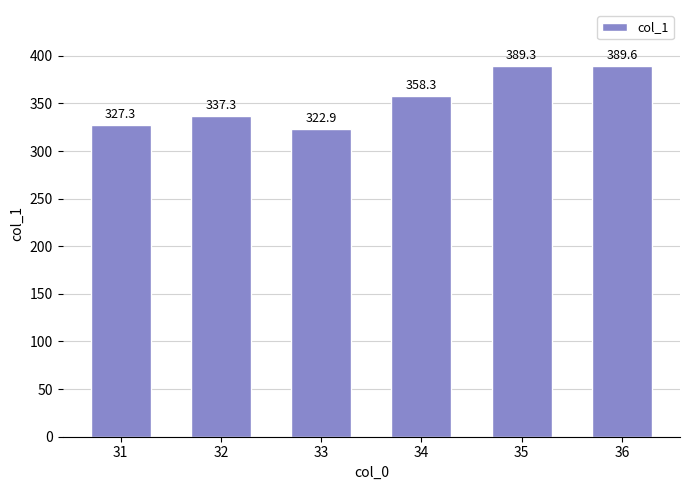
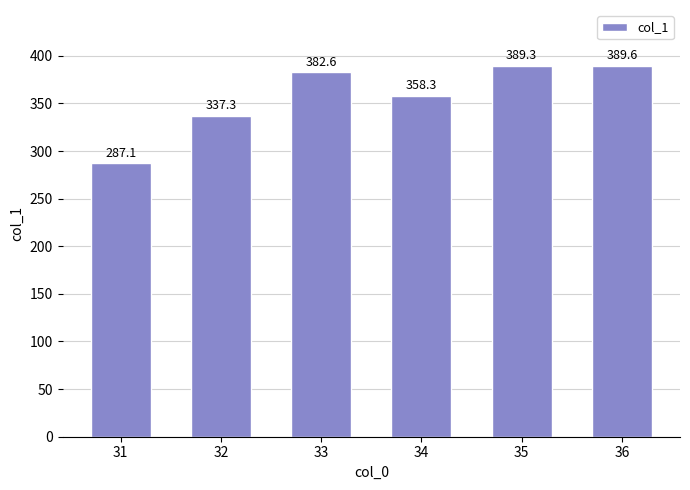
31: 327.3 -> 287.1
33: 322.9 -> 382.6
